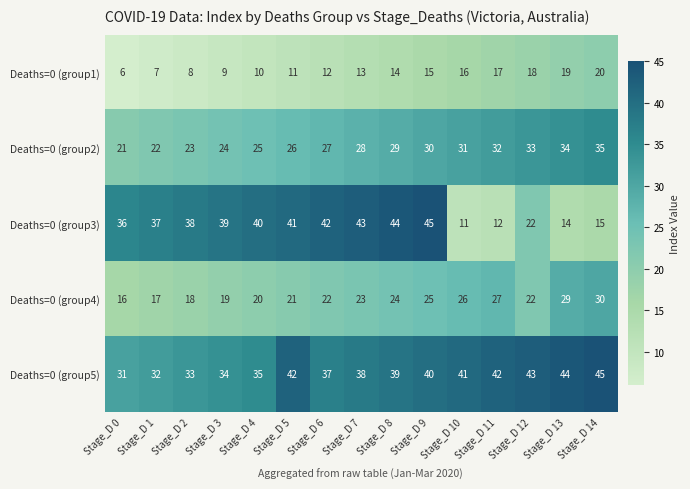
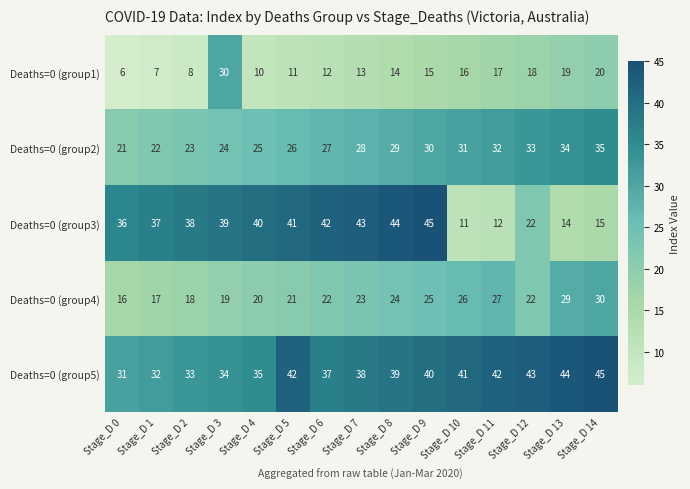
Deaths=0 (group1), Stage_D 3: 9 -> 30
